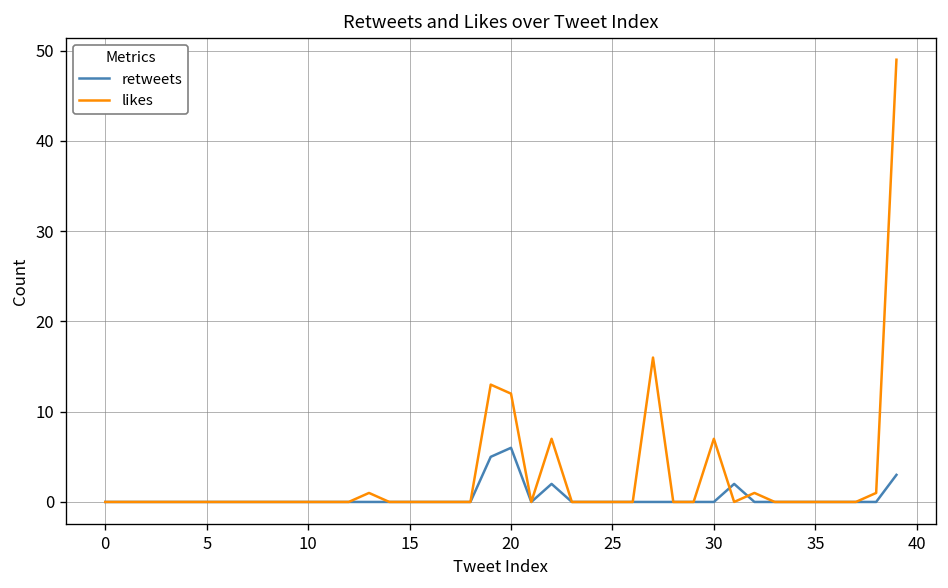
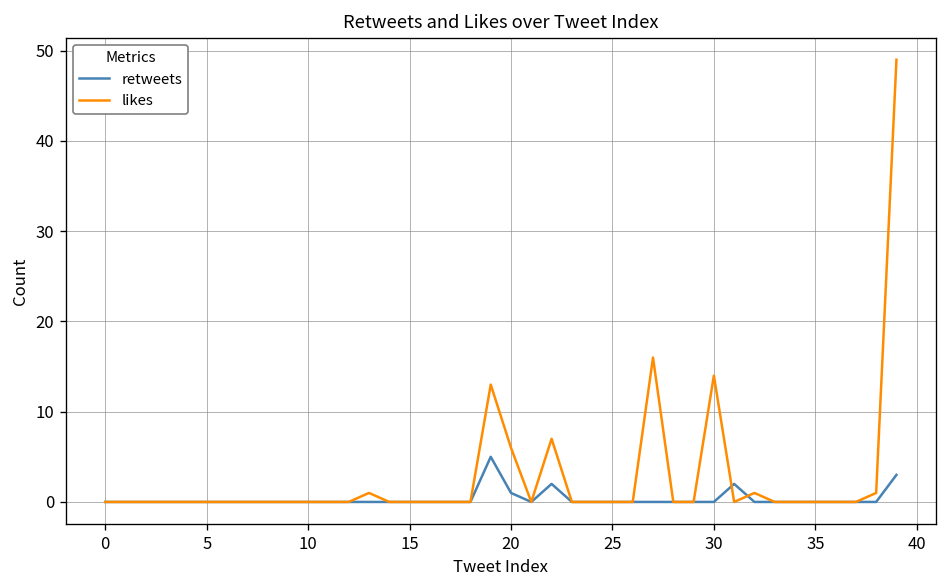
retweets, 20: 6 -> 1
likes, 20: 12 -> 6
likes, 30: 7 -> 14
